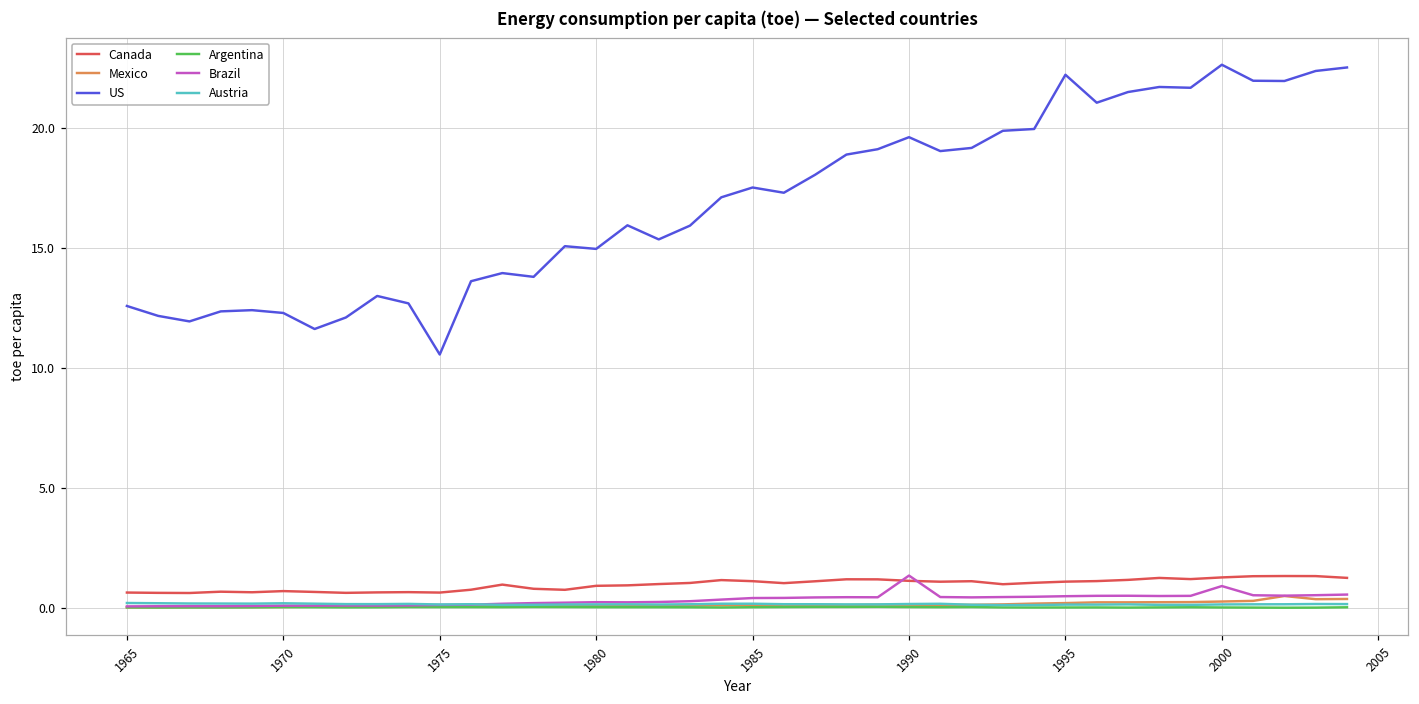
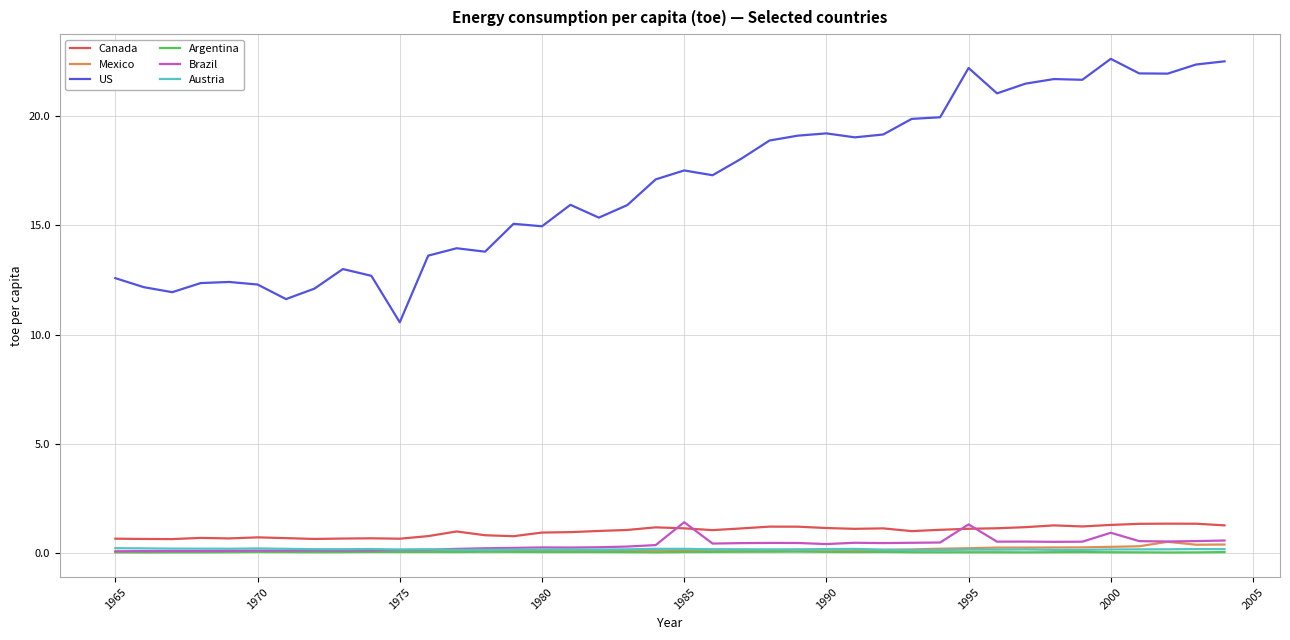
Brazil, 1985: 0.4 -> 1.4
US, 1990: 19.6 -> 19.2
Brazil, 1990: 1.4 -> 0.4
Brazil, 1995: 0.5 -> 1.3
